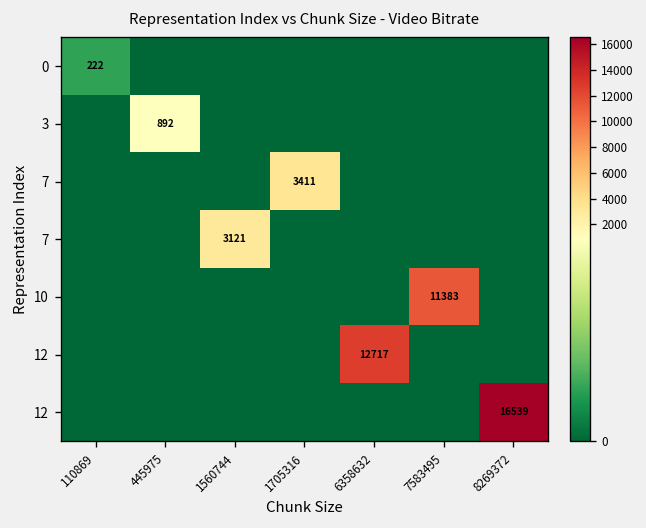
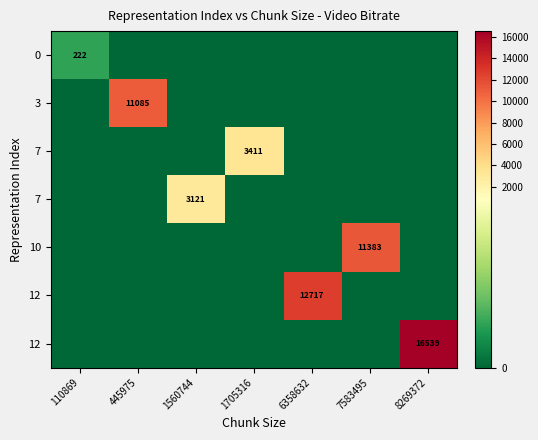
3, 445975: 892 -> 11085
